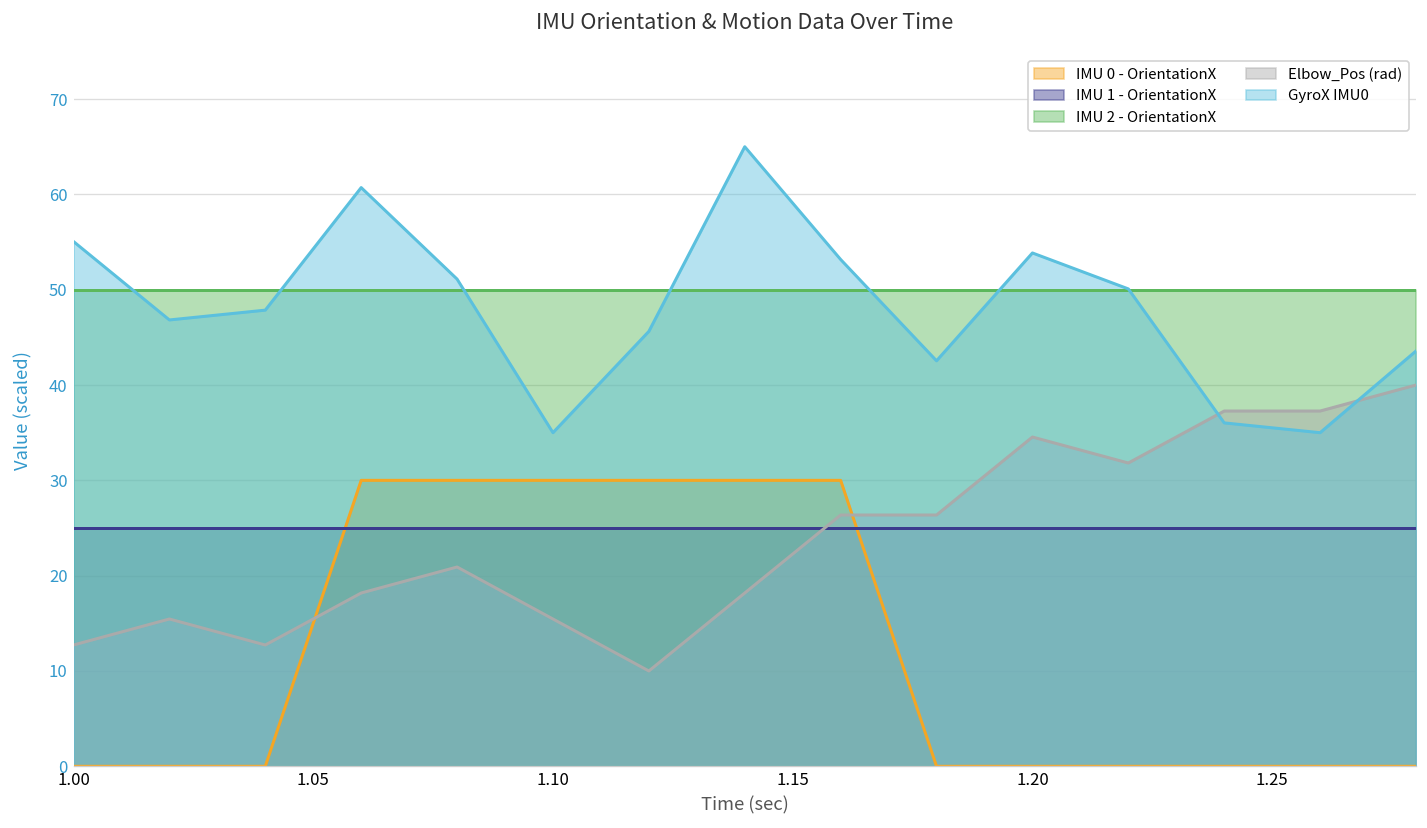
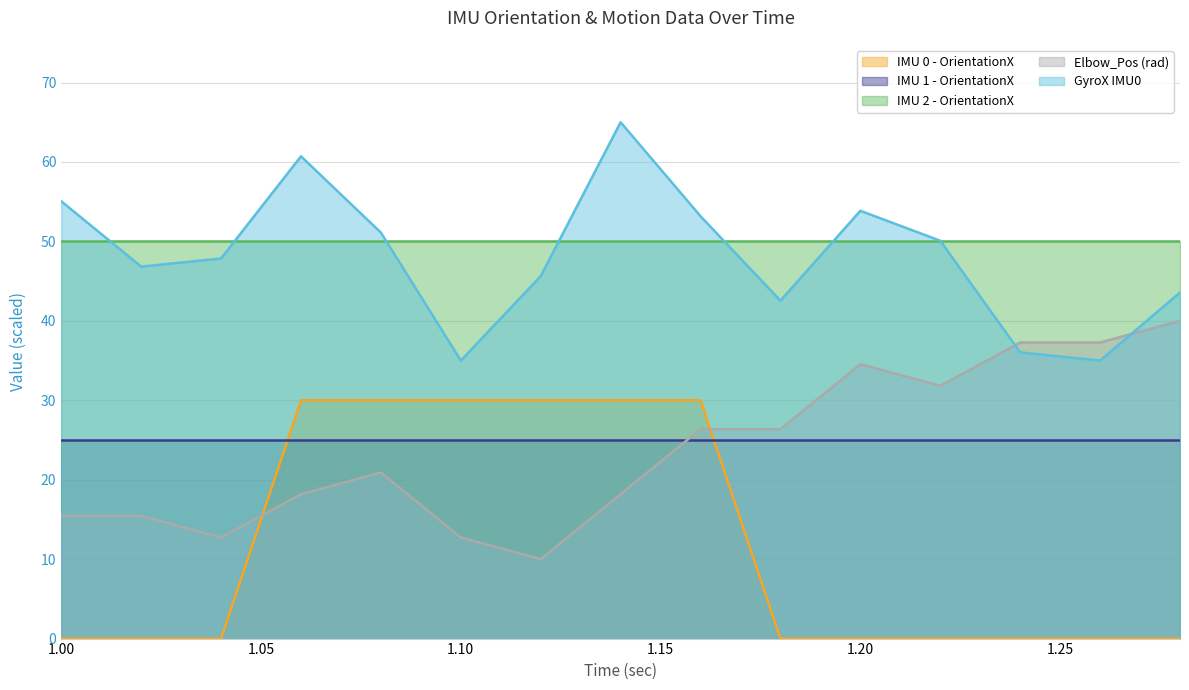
Elbow_Pos (rad), 1.00: 13 -> 15
Elbow_Pos (rad), 1.10: 15 -> 13
